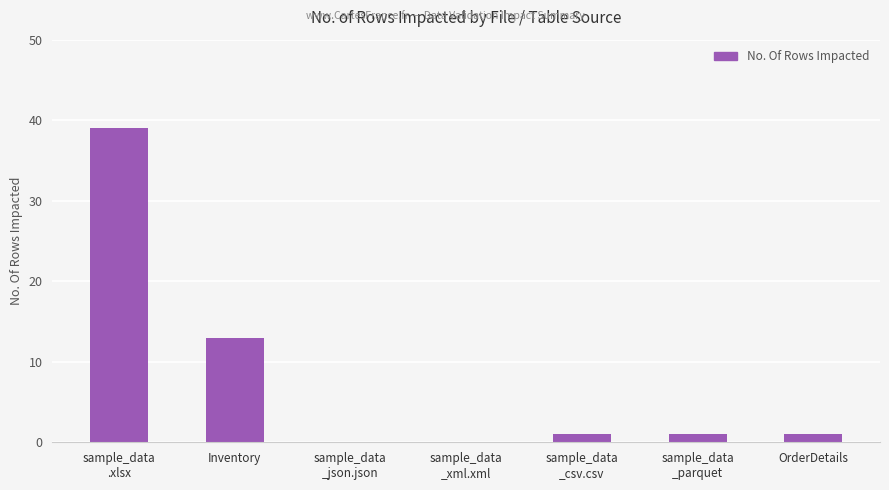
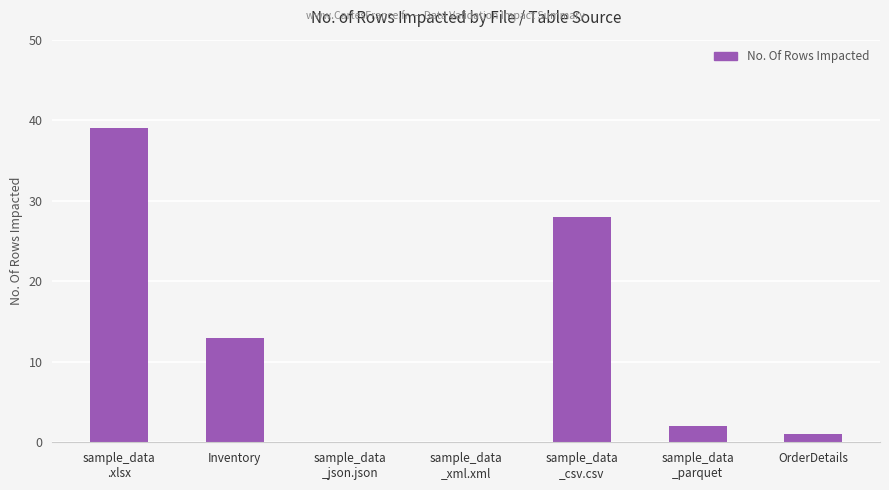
sample_data _csv.csv: 1 -> 28
sample_data _parquet: 1 -> 2
